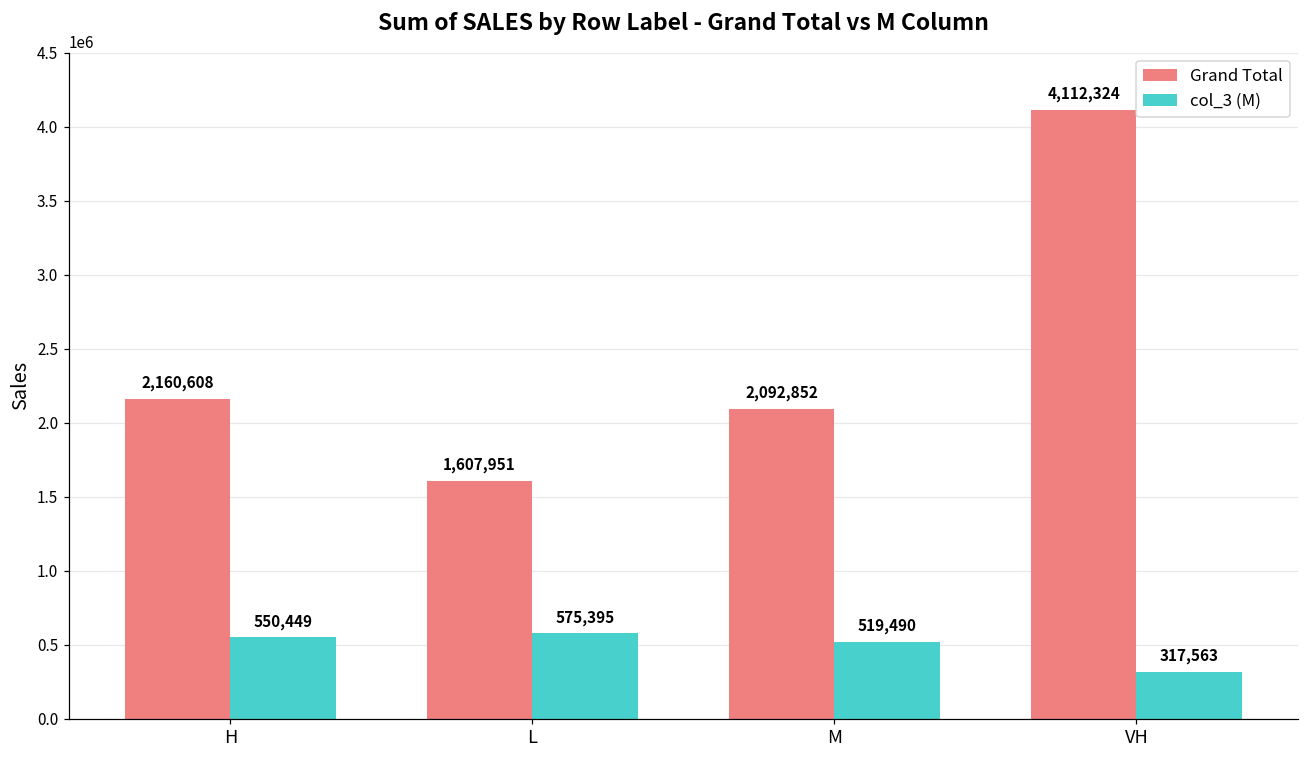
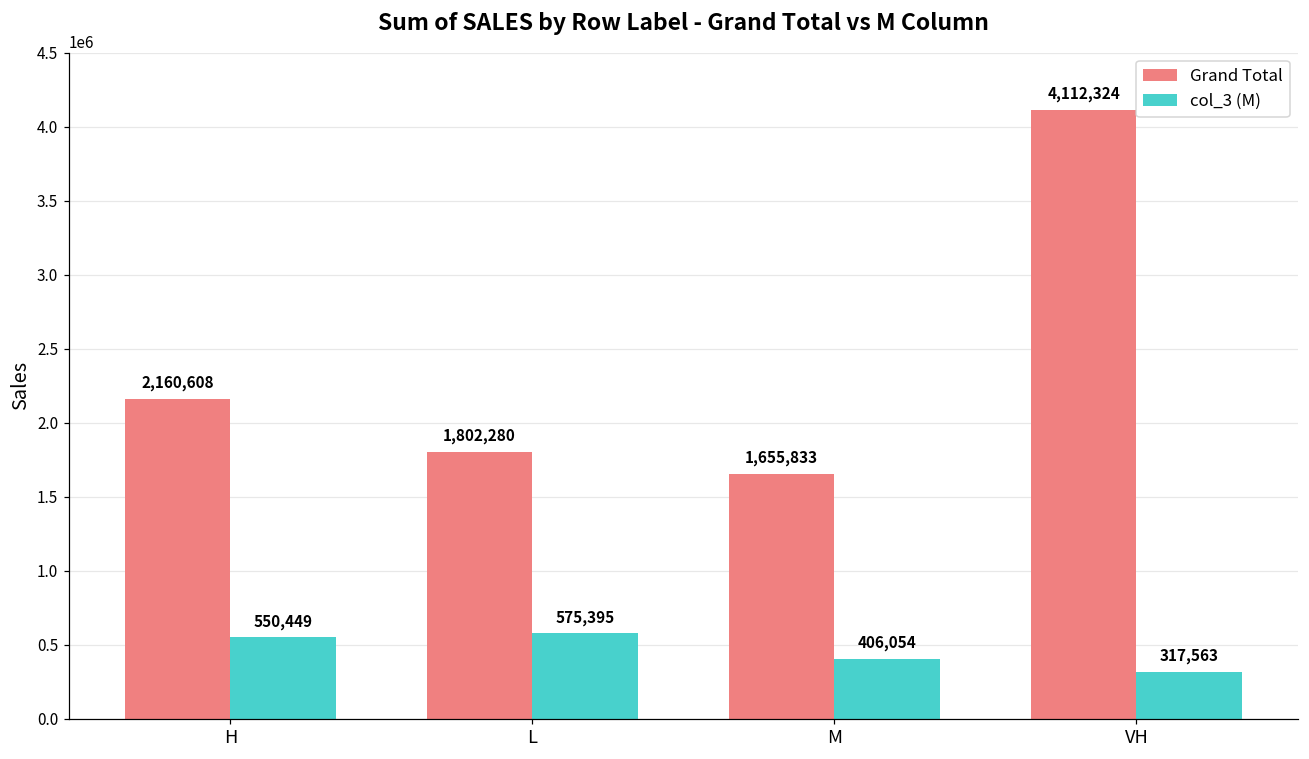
Grand Total, L: 1,607,951 -> 1,802,280
Grand Total, M: 2,092,852 -> 1,655,833
col_3 (M), M: 519,490 -> 406,054
